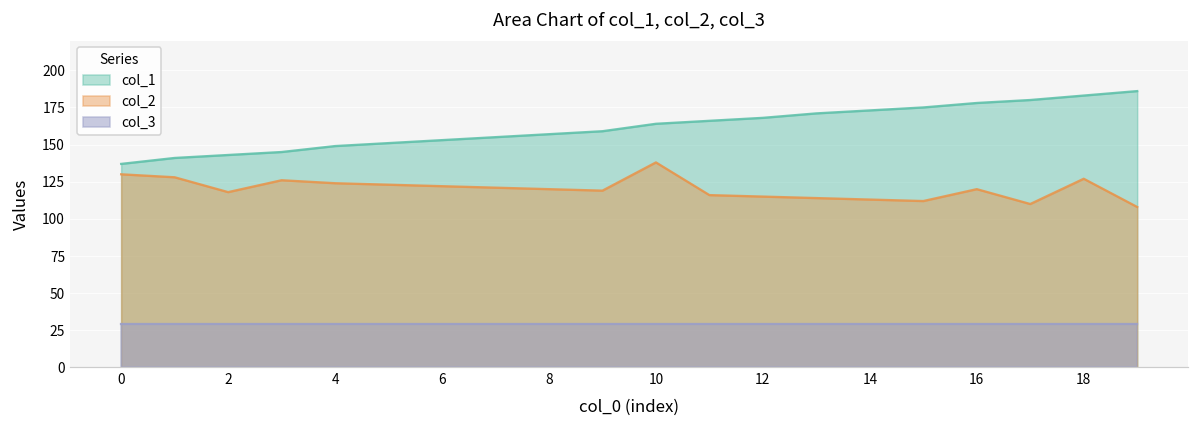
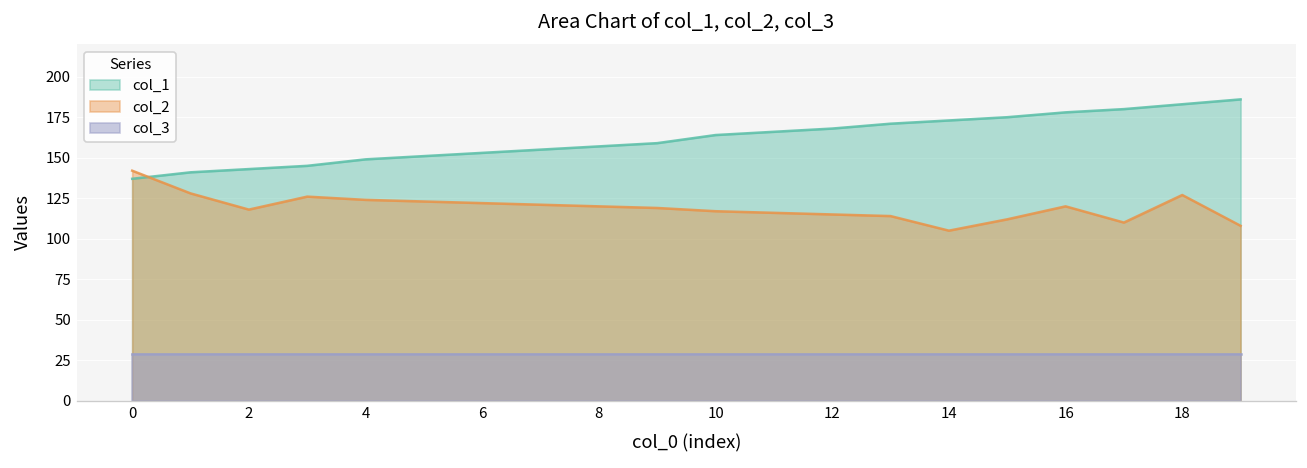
col_2, 0: 130 -> 142
col_2, 10: 138 -> 117
col_2, 14: 113 -> 105
